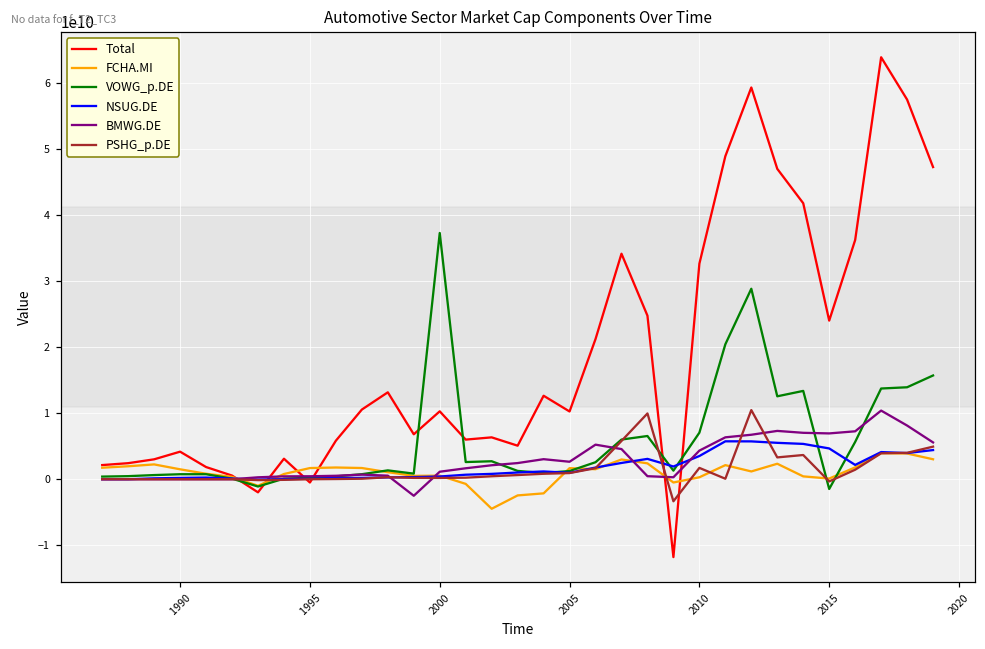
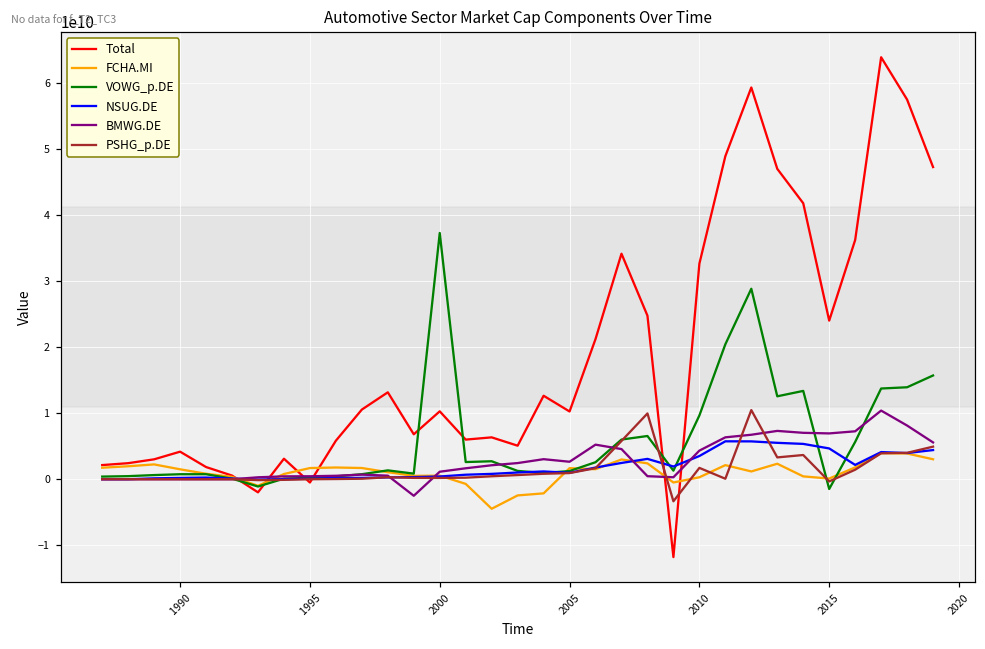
VOWG_p.DE, 2010: 7000000000 -> 10000000000
